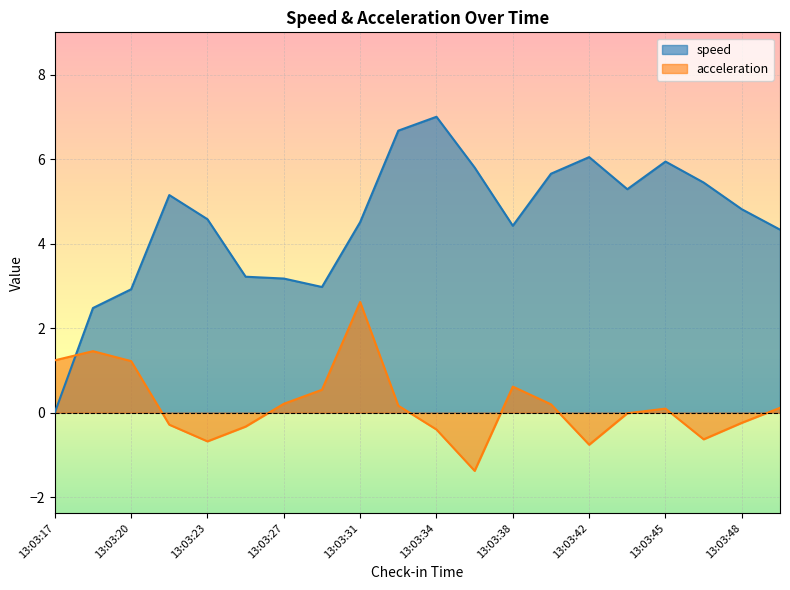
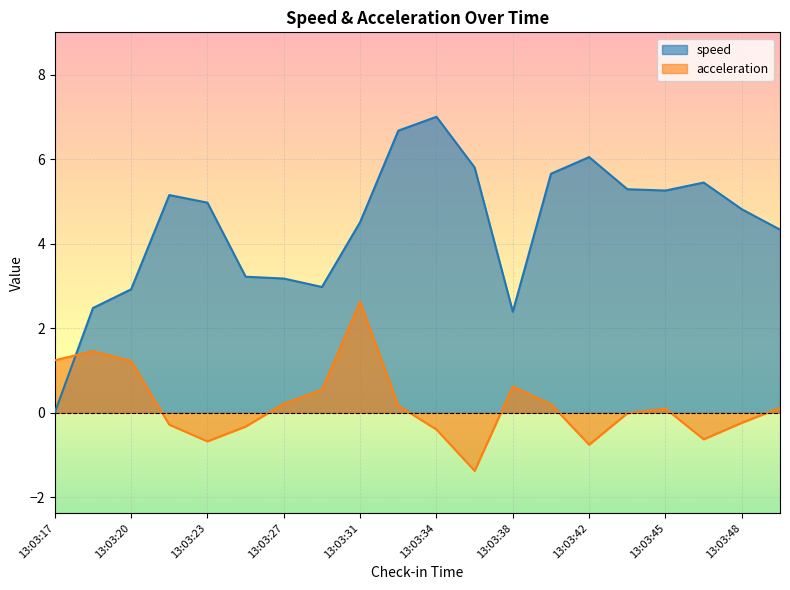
speed, 13:03:23: 4.6 -> 5.0
speed, 13:03:38: 4.4 -> 2.4
speed, 13:03:45: 5.9 -> 5.3
